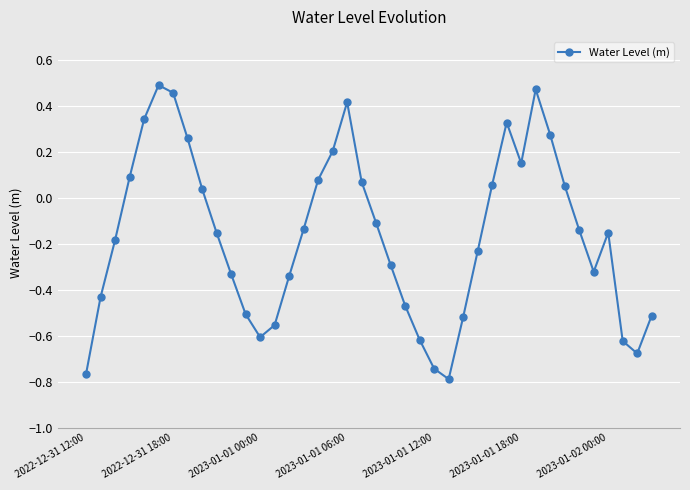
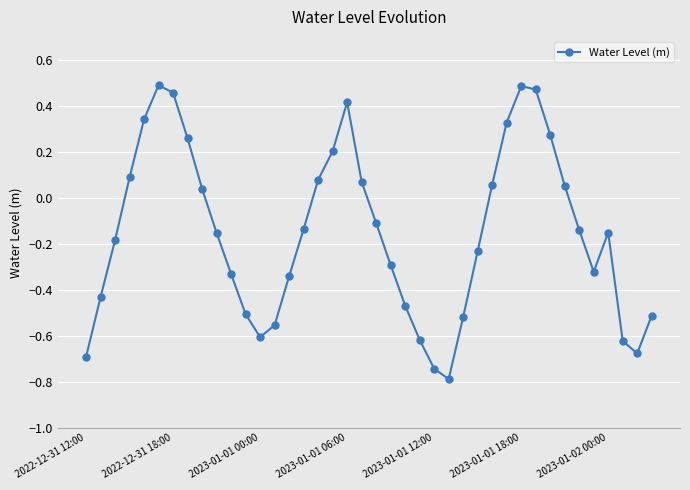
2022-12-31 12:00: -0.77 -> -0.69
2023-01-01 18:00: 0.15 -> 0.49
